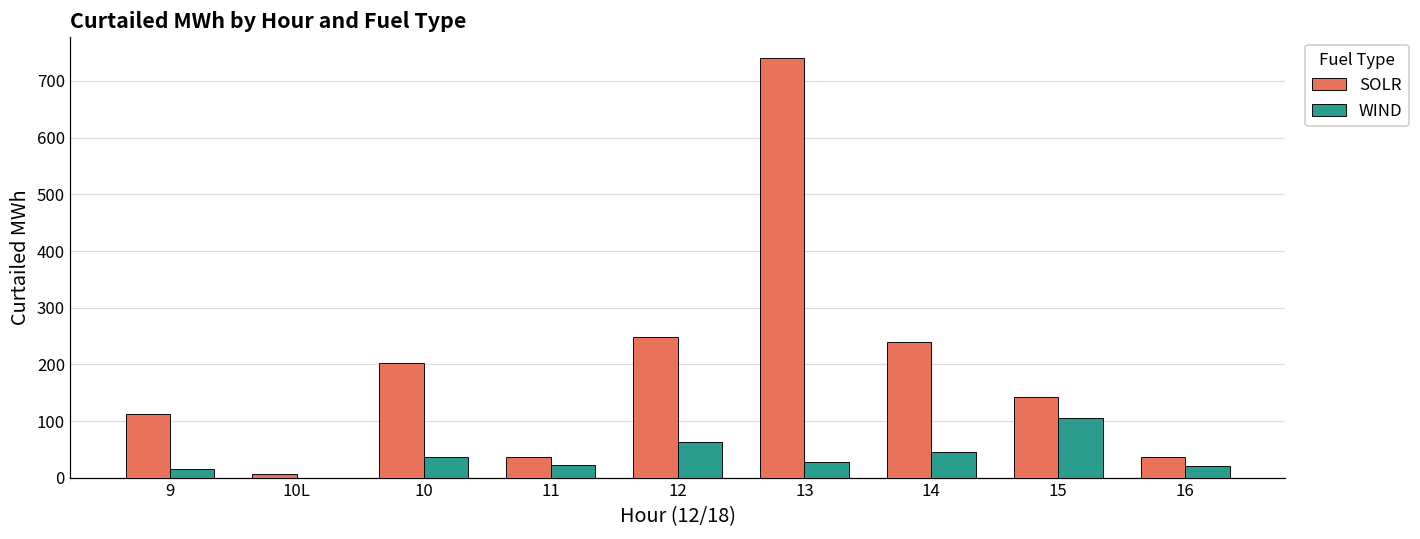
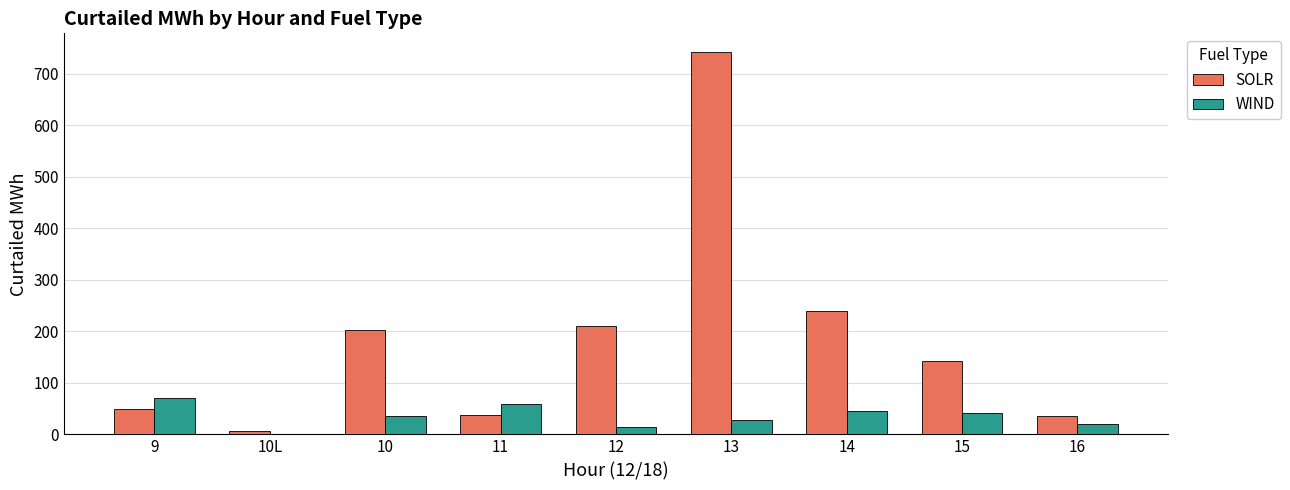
SOLR, 9: 110 -> 50
WIND, 9: 20 -> 70
WIND, 11: 20 -> 60
SOLR, 12: 250 -> 210
WIND, 12: 60 -> 10
WIND, 15: 110 -> 40
